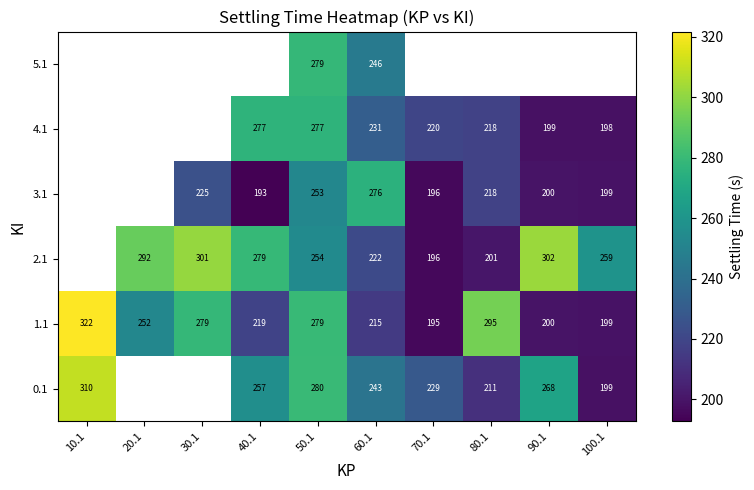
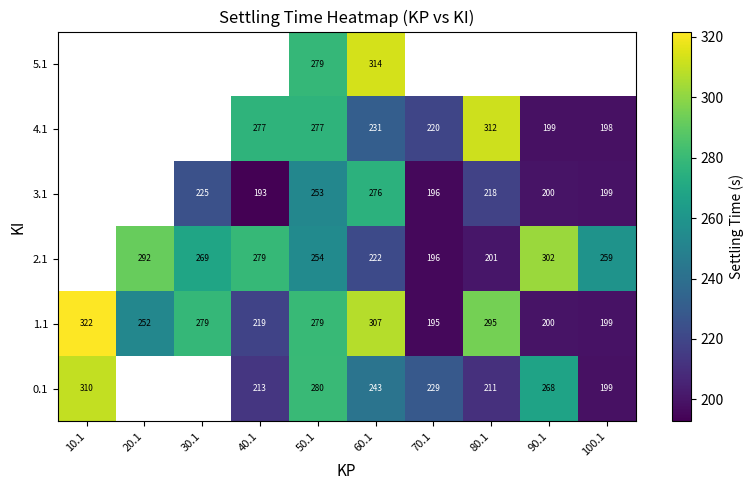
5.1, 60.1: 246 -> 314
4.1, 80.1: 218 -> 312
2.1, 30.1: 301 -> 269
1.1, 60.1: 215 -> 307
0.1, 40.1: 257 -> 213
